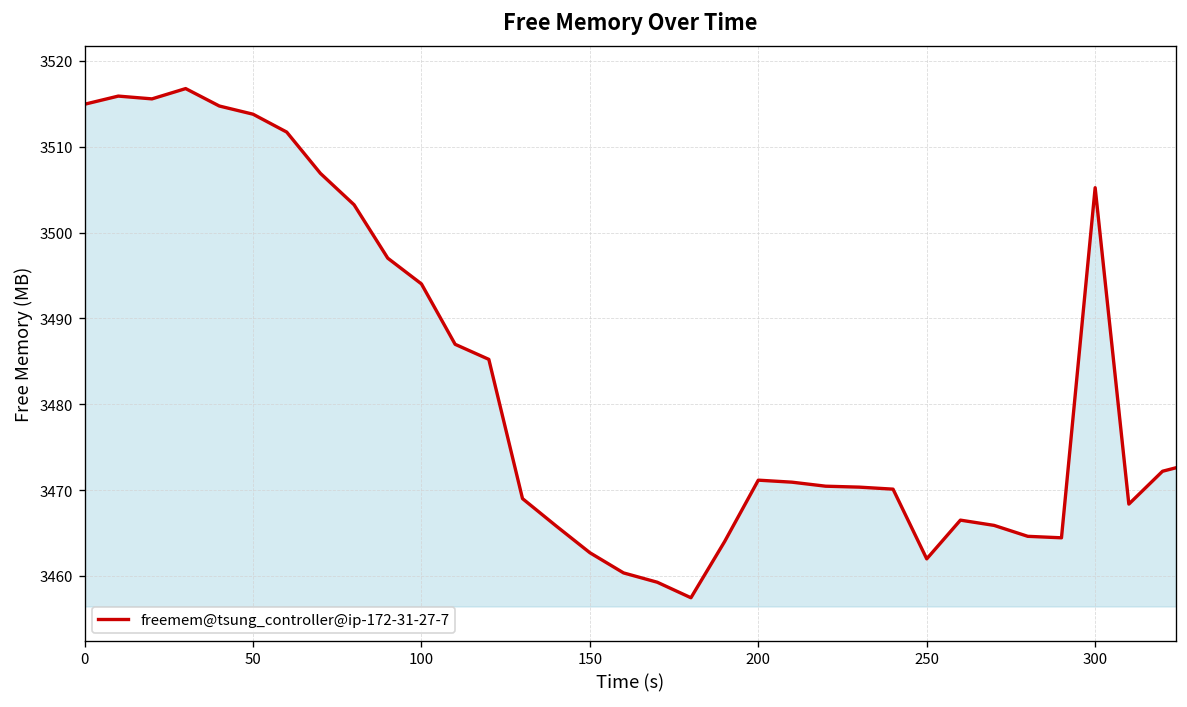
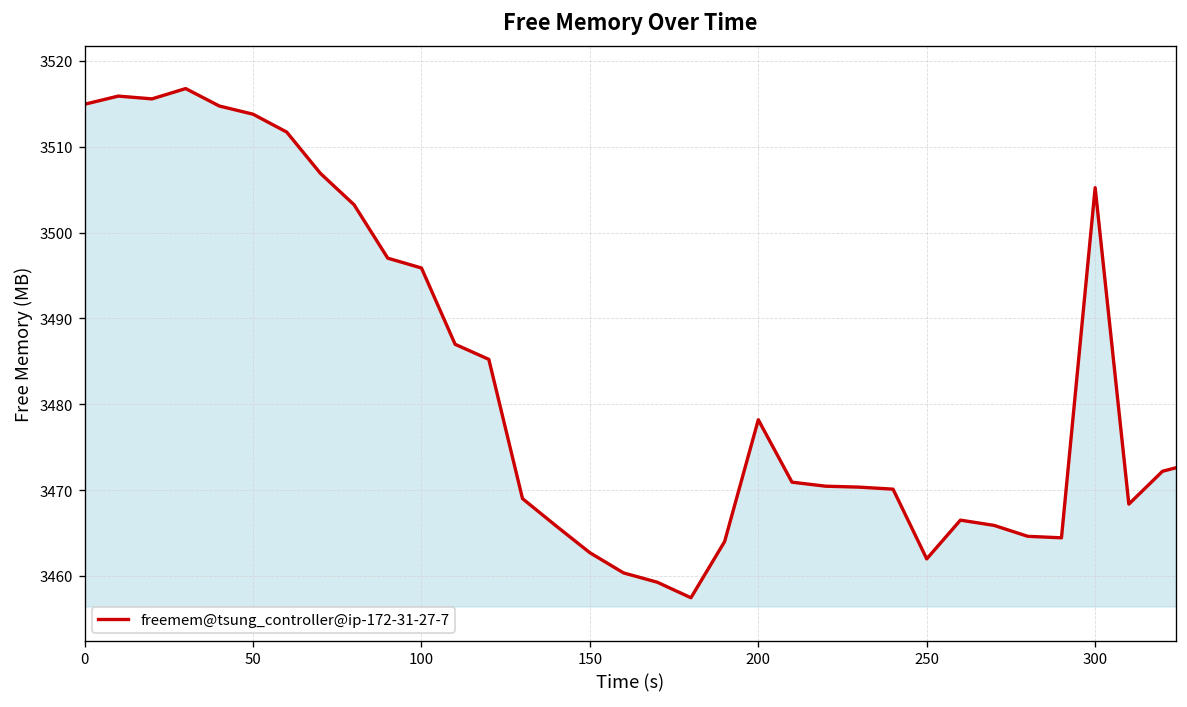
100: 3494 -> 3496
200: 3471 -> 3478
